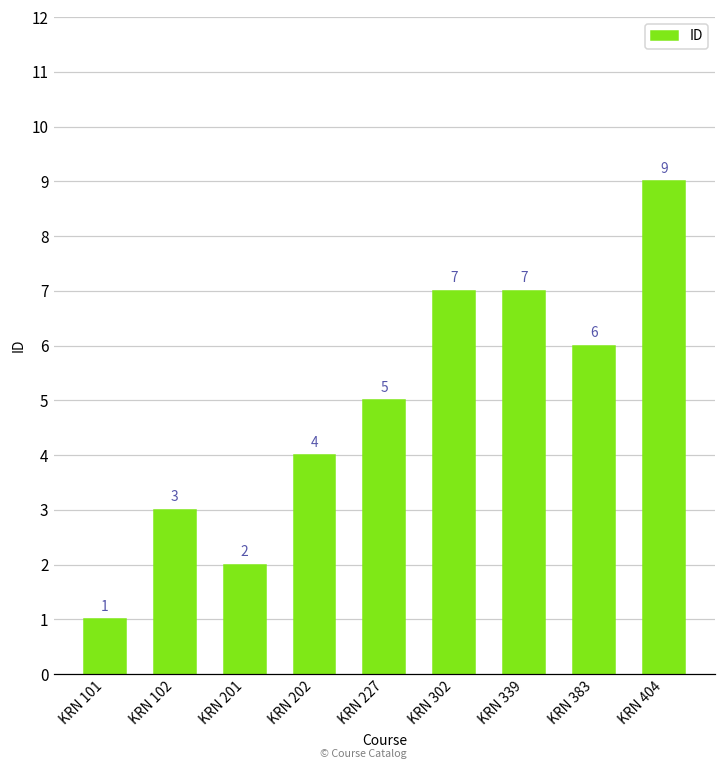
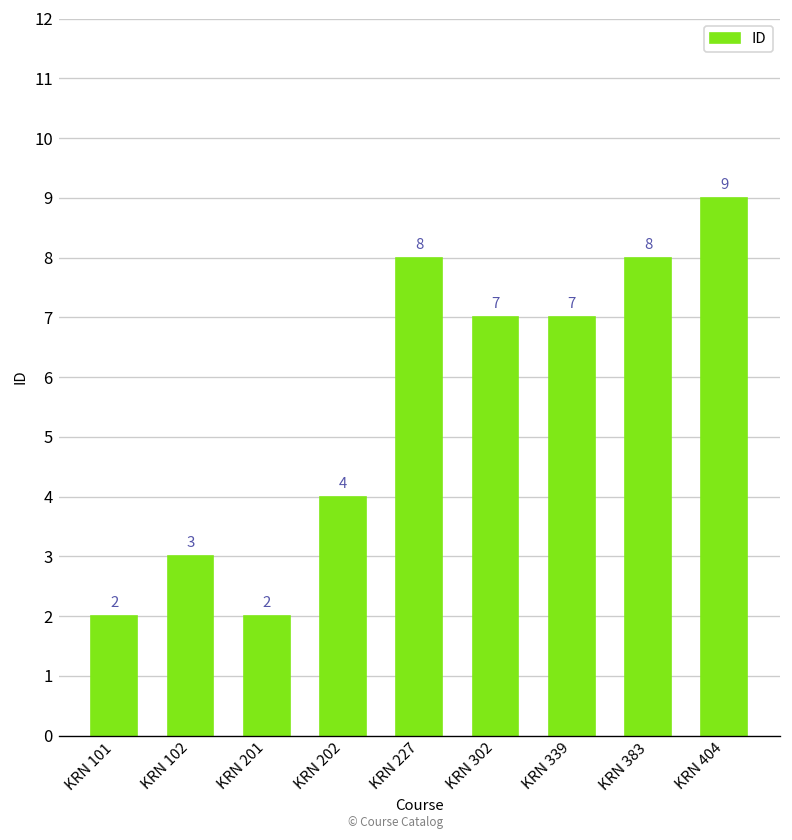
KRN 101: 1 -> 2
KRN 227: 5 -> 8
KRN 383: 6 -> 8
